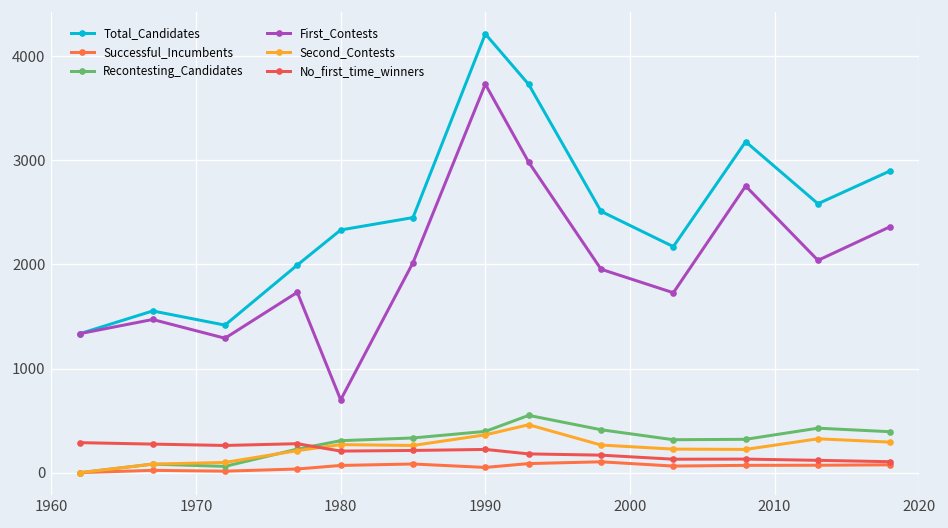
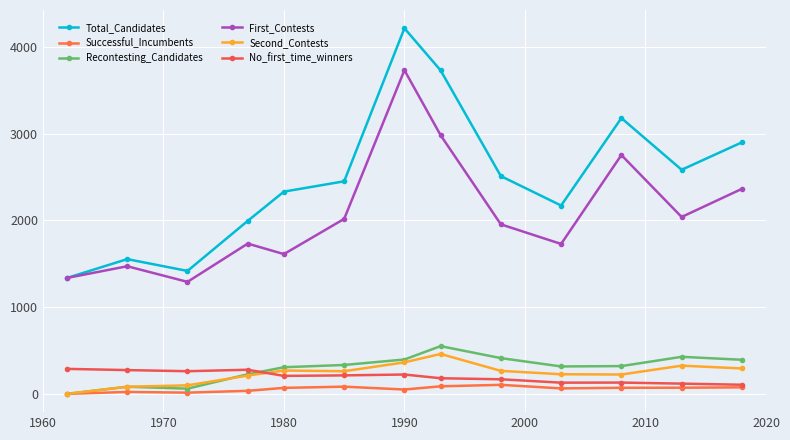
First_Contests, 1980: 700 -> 1600
